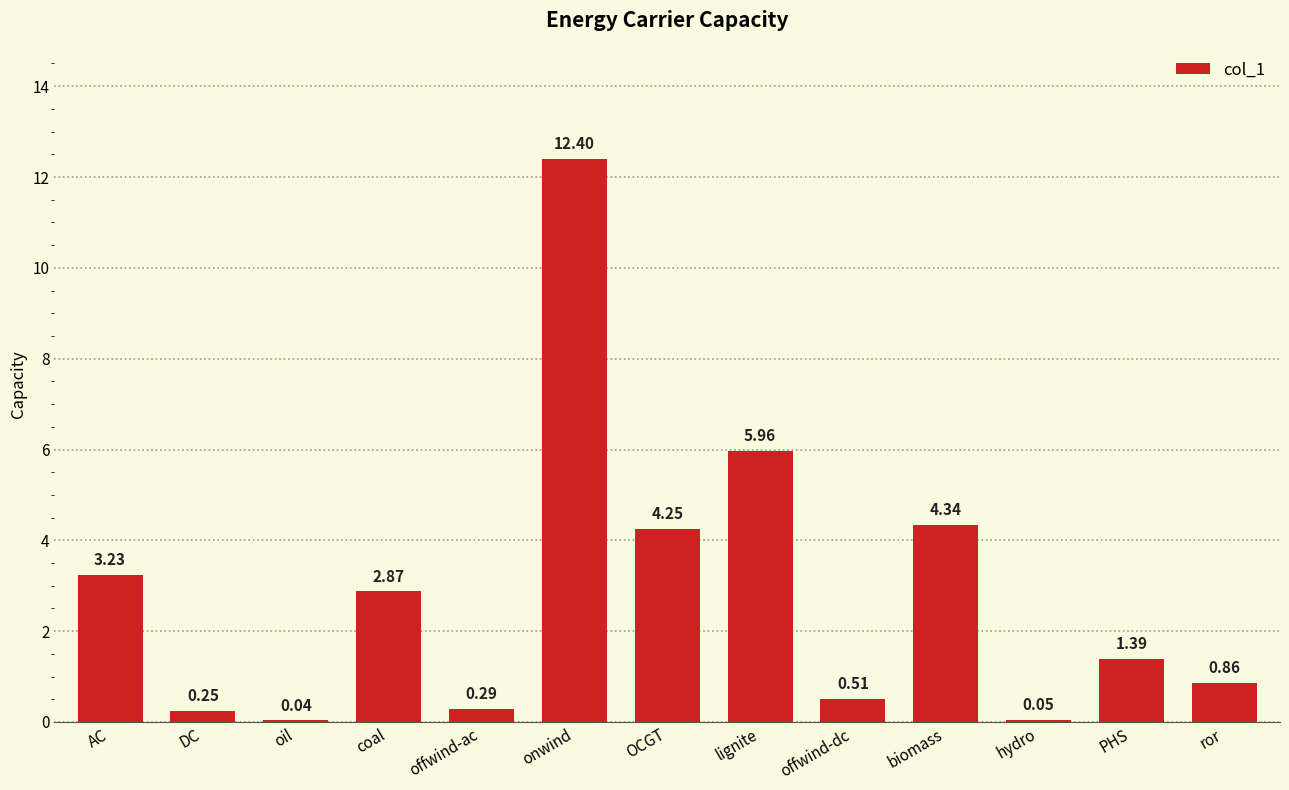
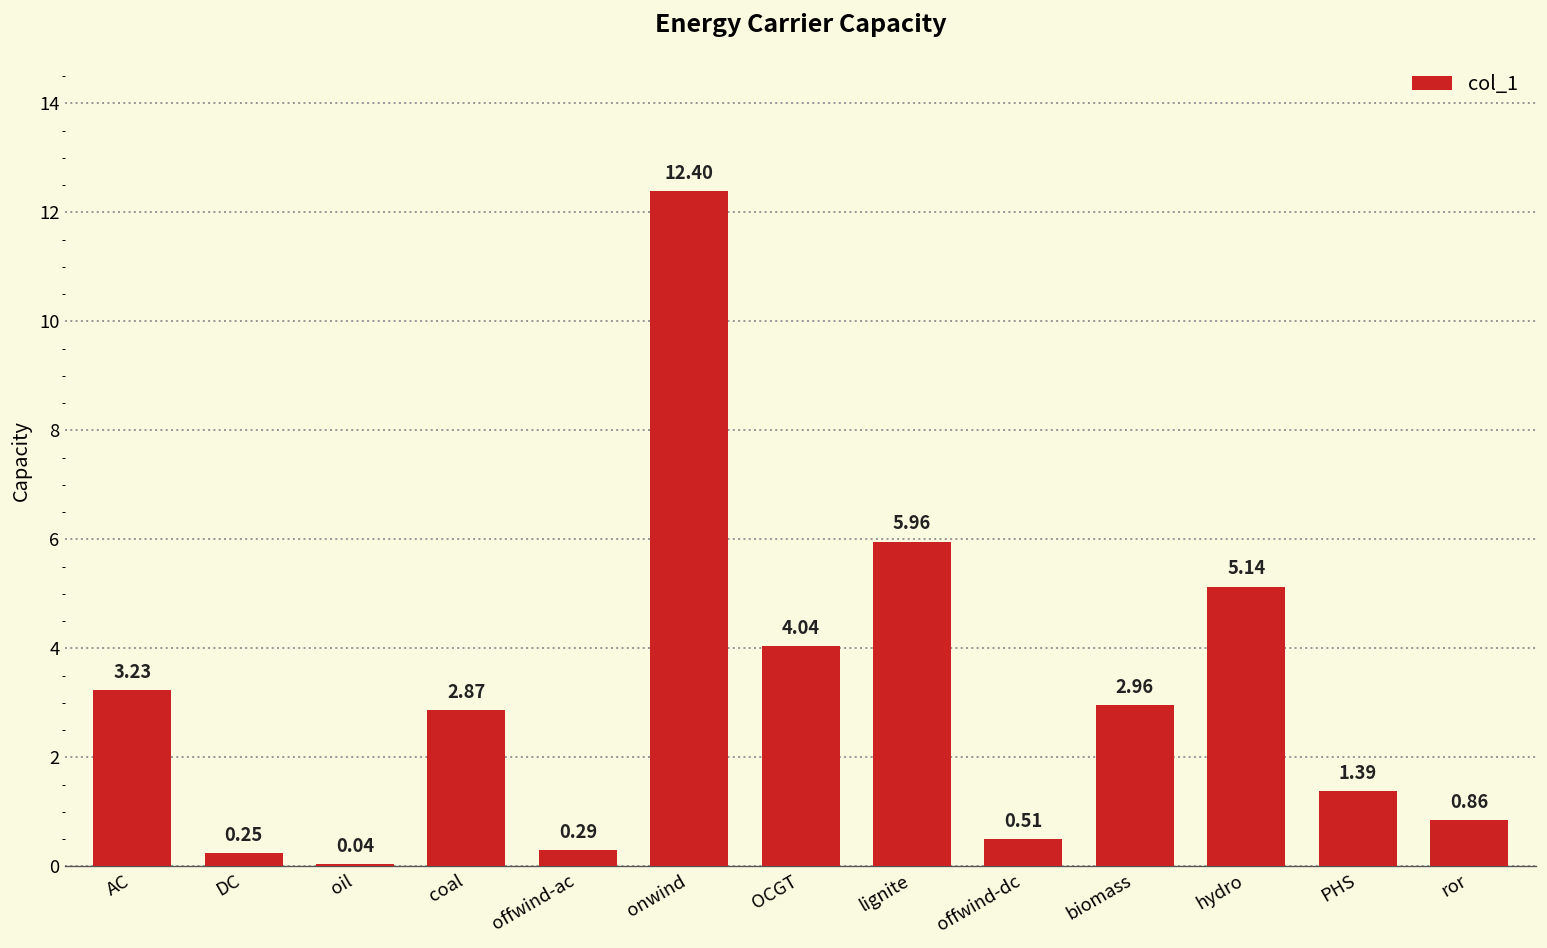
OCGT: 4.25 -> 4.04
biomass: 4.34 -> 2.96
hydro: 0.05 -> 5.14
